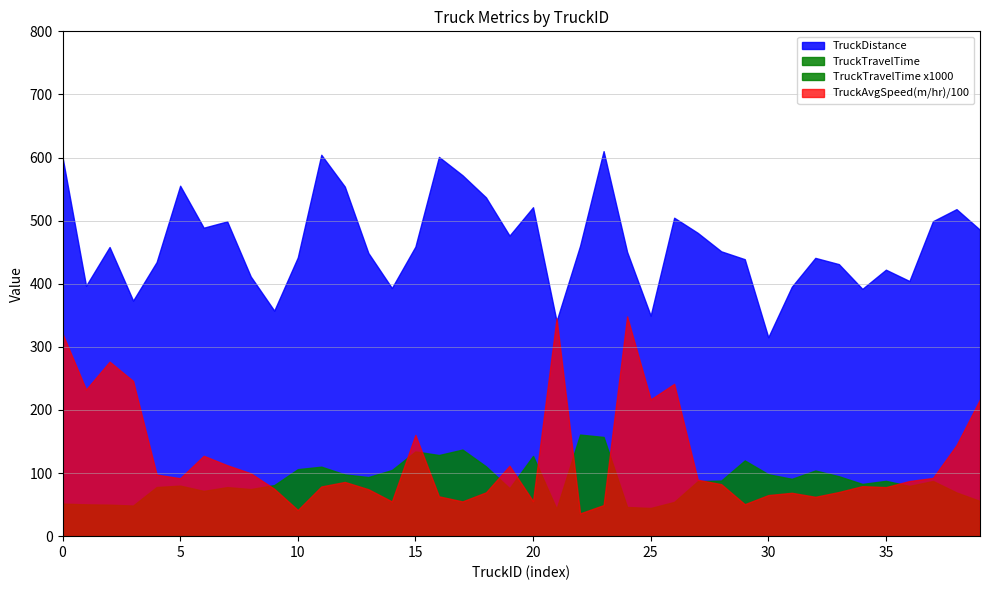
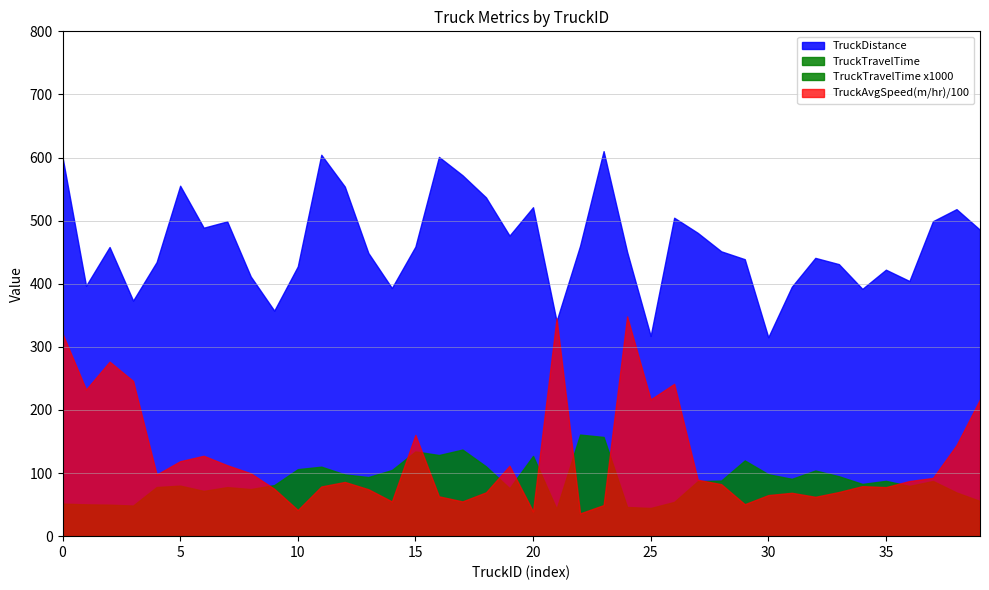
TruckAvgSpeed(m/hr)/100, 5: 90 -> 120
TruckDistance, 10: 440 -> 430
TruckAvgSpeed(m/hr)/100, 20: 60 -> 40
TruckDistance, 25: 350 -> 320
